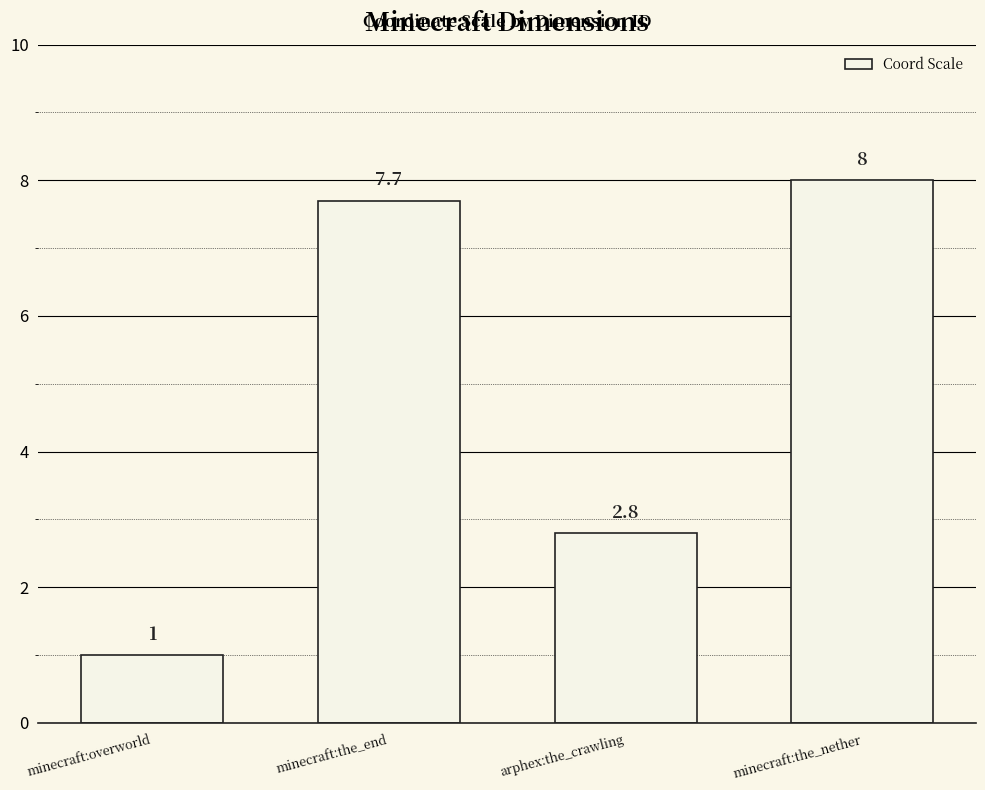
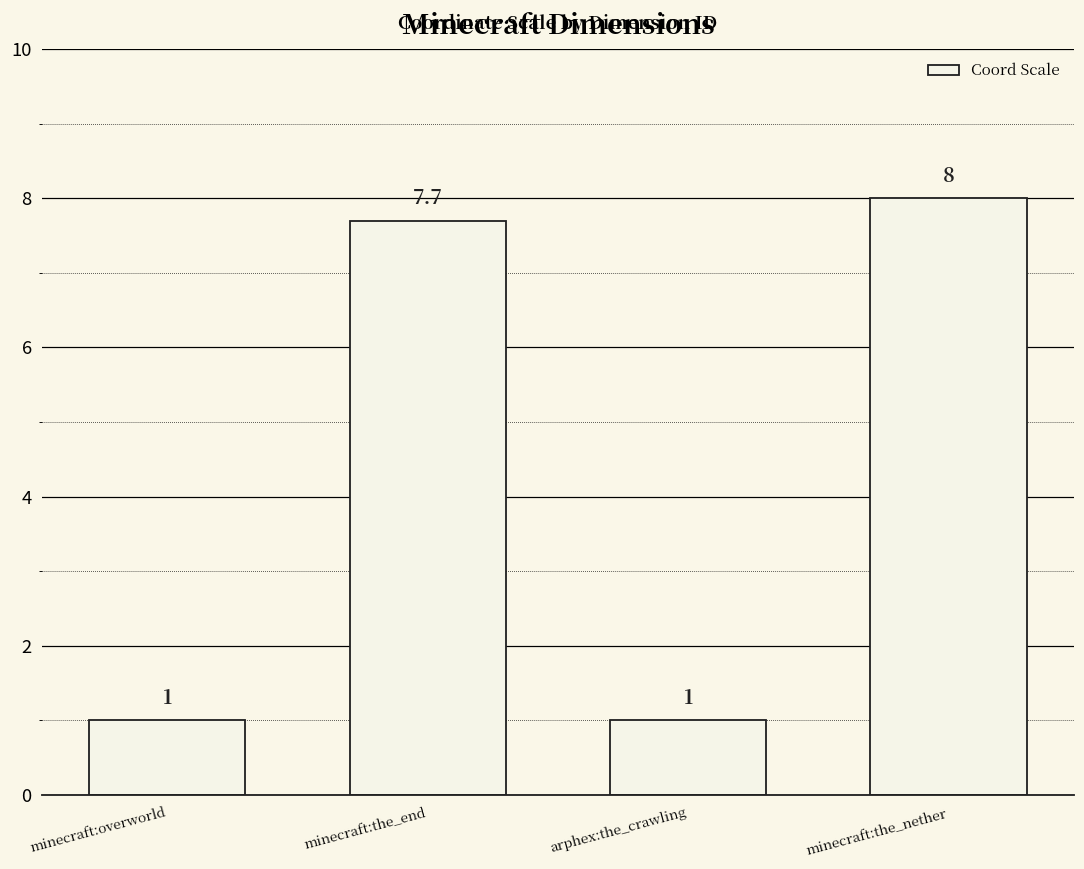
arphex:the_crawling: 2.8 -> 1
